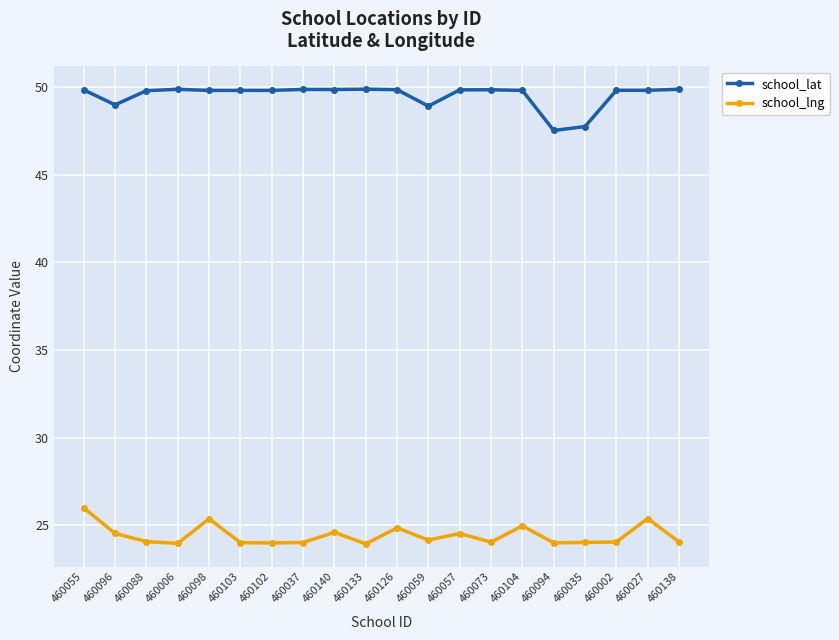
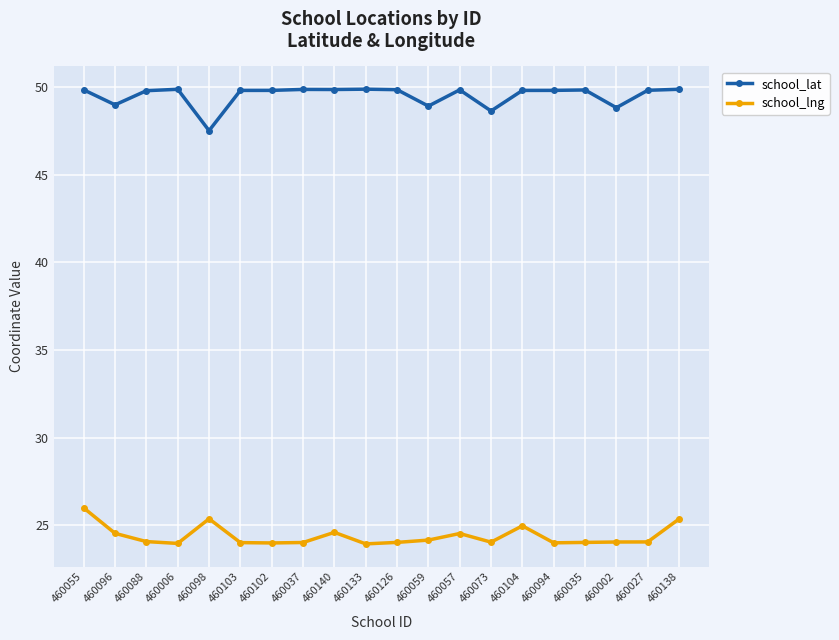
school_lat, 460098: 49.8 -> 47.5
school_lng, 460126: 24.8 -> 24.0
school_lat, 460073: 49.8 -> 48.6
school_lat, 460094: 47.5 -> 49.8
school_lat, 460035: 47.7 -> 49.8
school_lat, 460002: 49.8 -> 48.8
school_lng, 460027: 25.4 -> 24.0
school_lng, 460138: 24.0 -> 25.4
